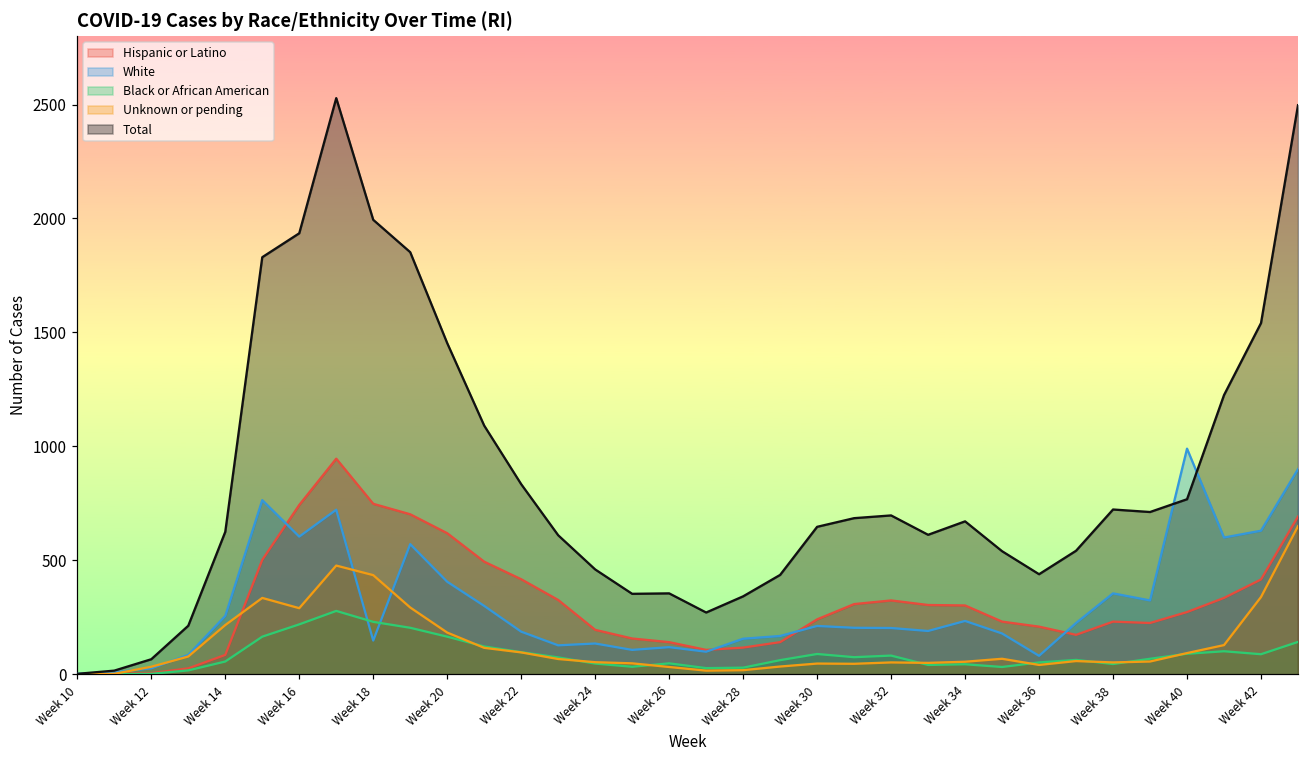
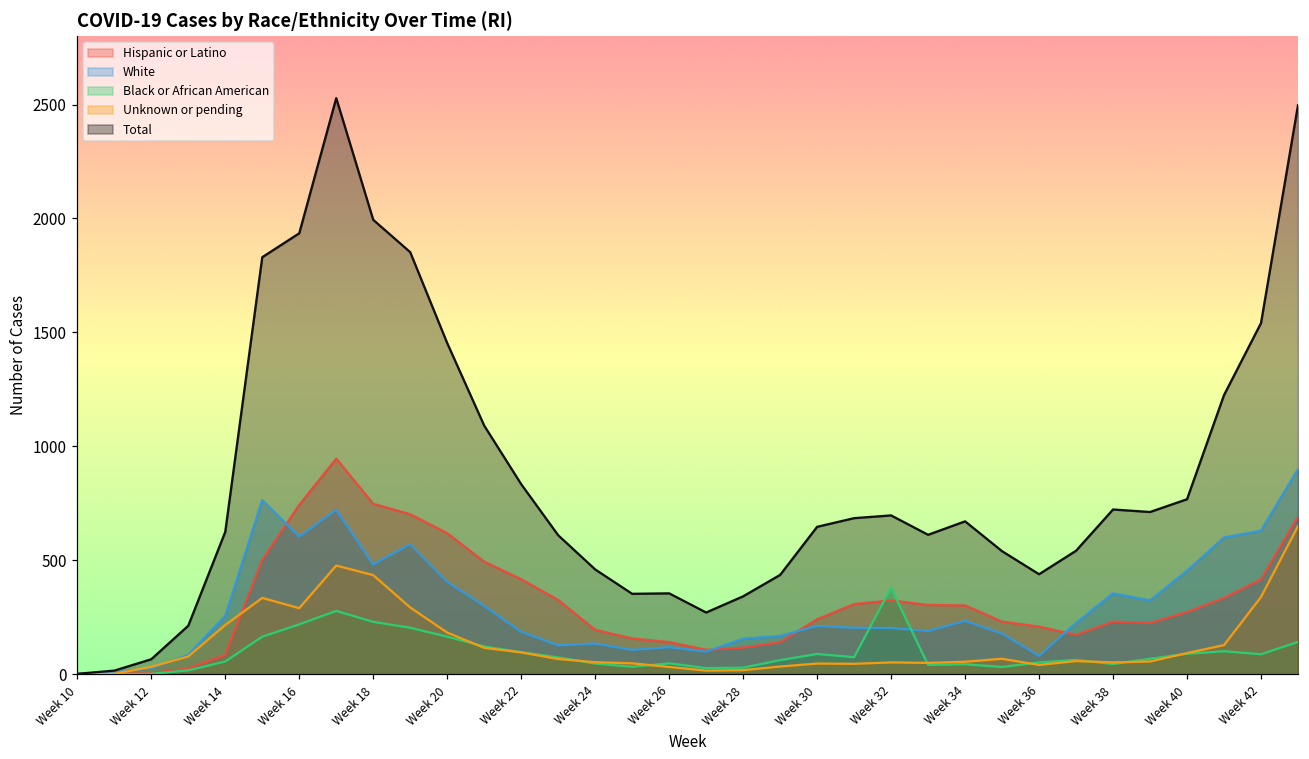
White, Week 18: 150 -> 480
Black or African American, Week 32: 80 -> 380
White, Week 40: 990 -> 450
